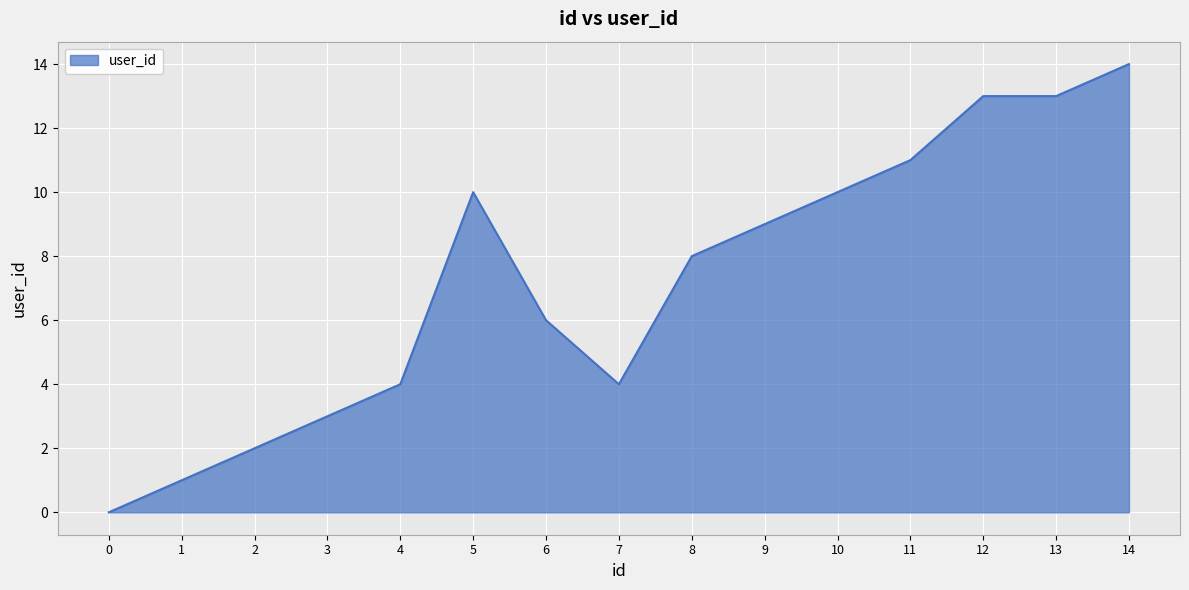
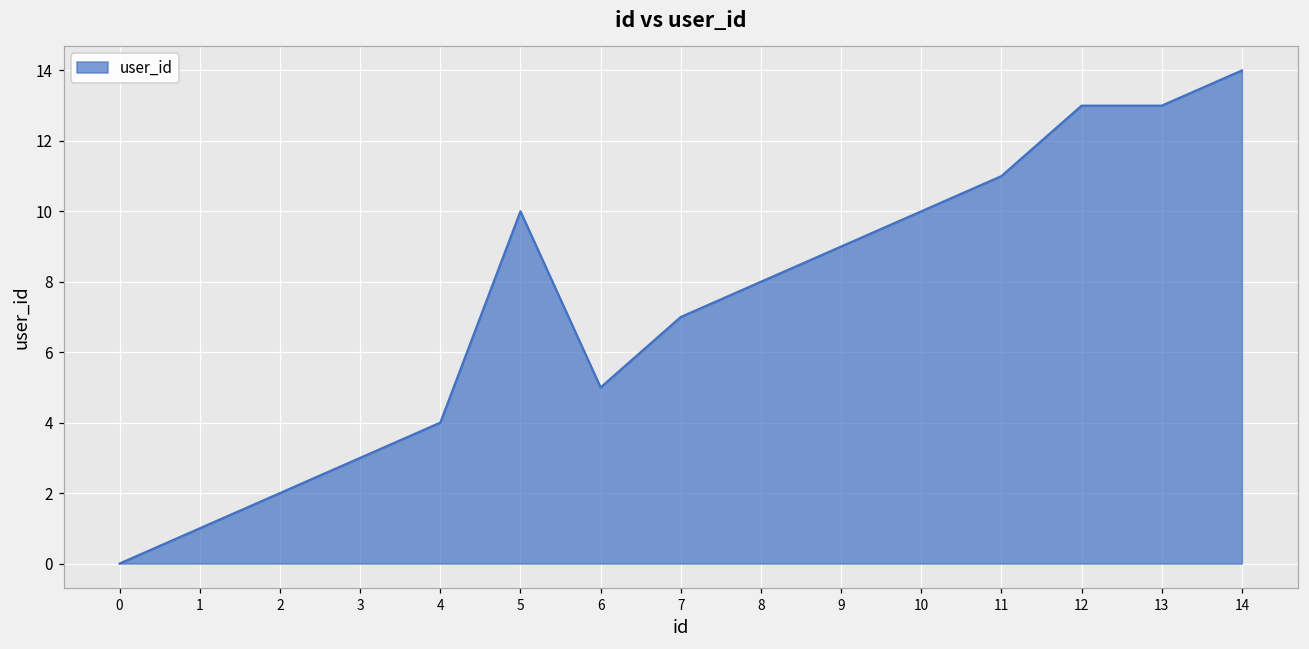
6: 6 -> 5
7: 4 -> 7
